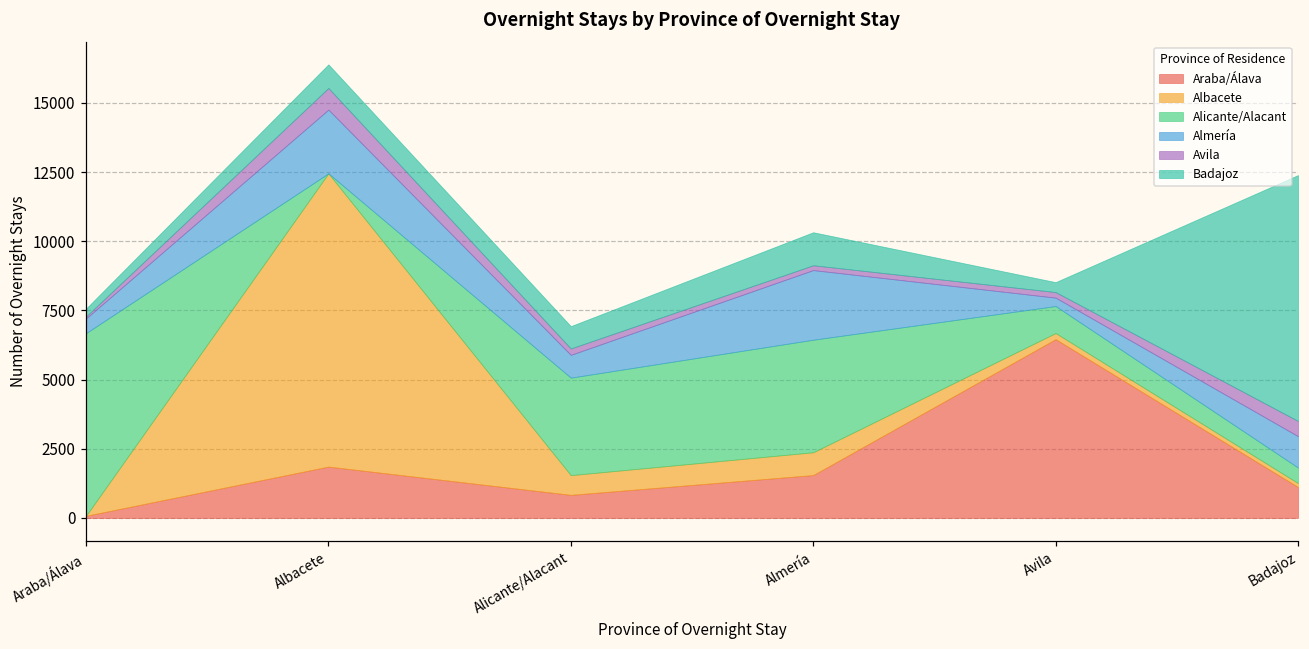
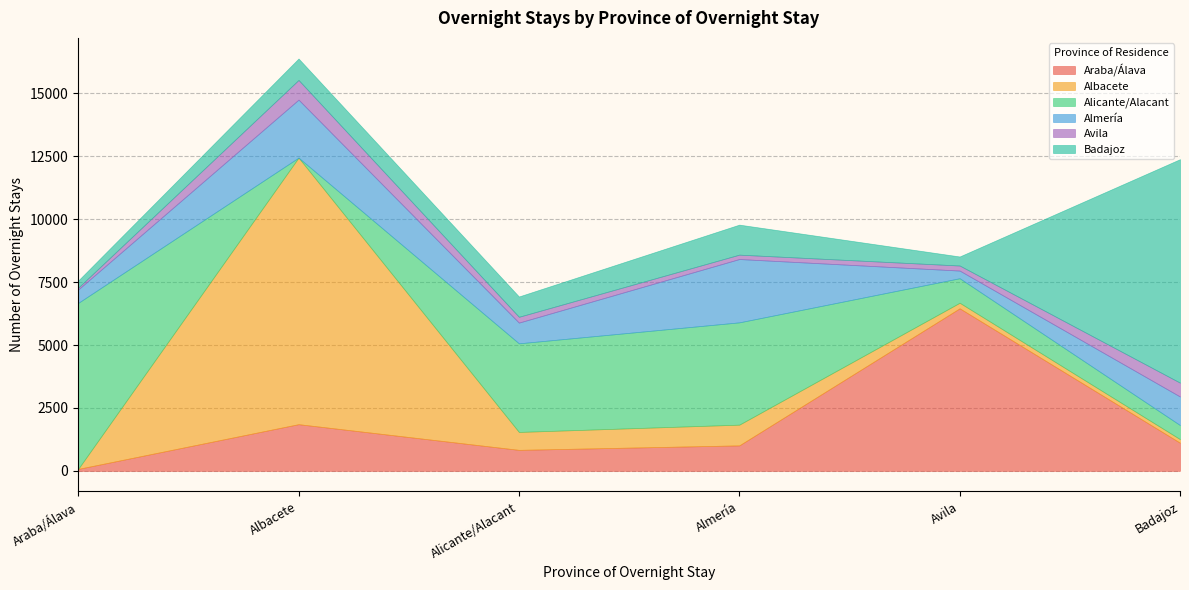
Araba/Álava, Almería: 1500 -> 1000
